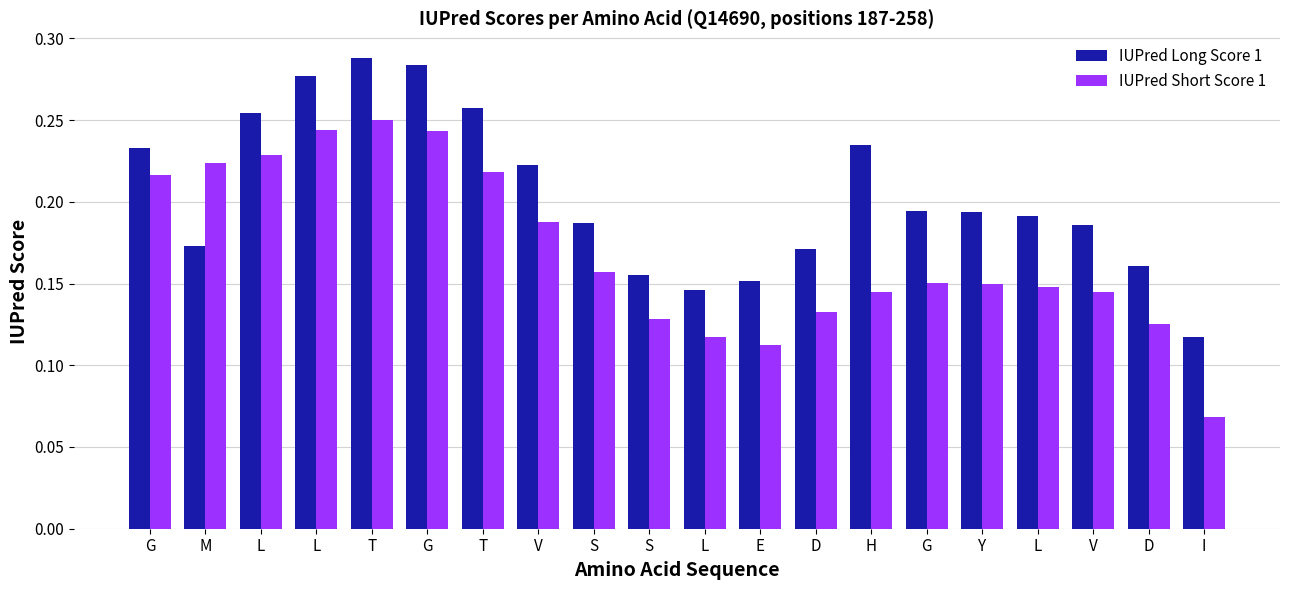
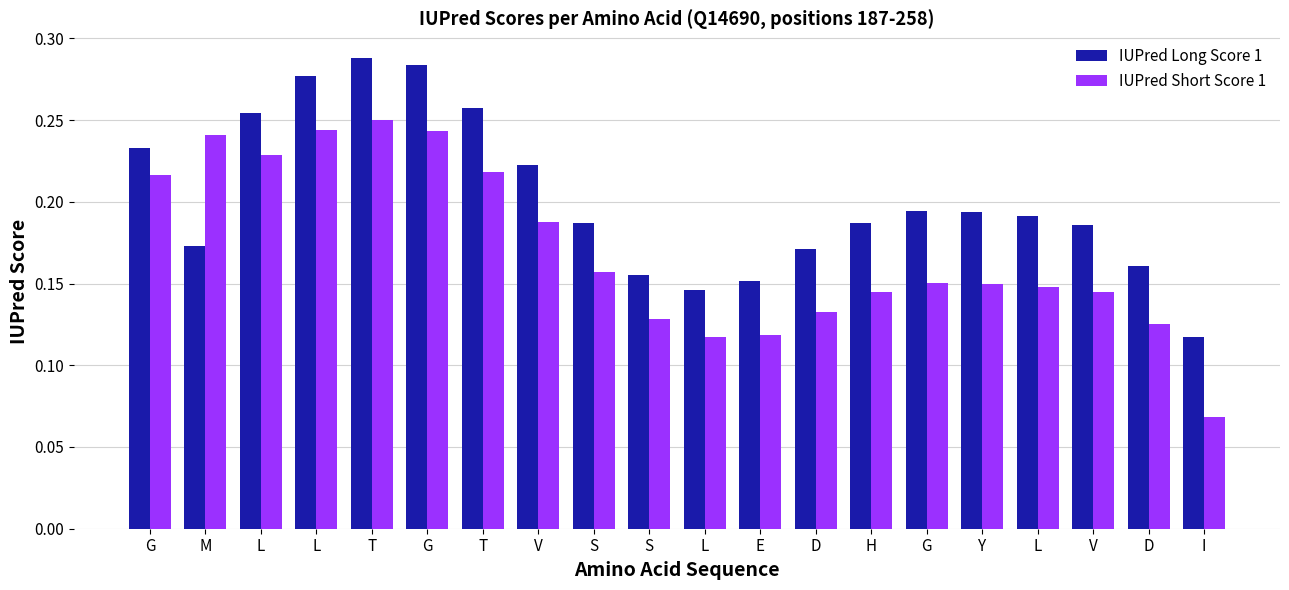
IUPred Short Score 1, M: 0.224 -> 0.241
IUPred Short Score 1, E: 0.113 -> 0.119
IUPred Long Score 1, H: 0.235 -> 0.187
